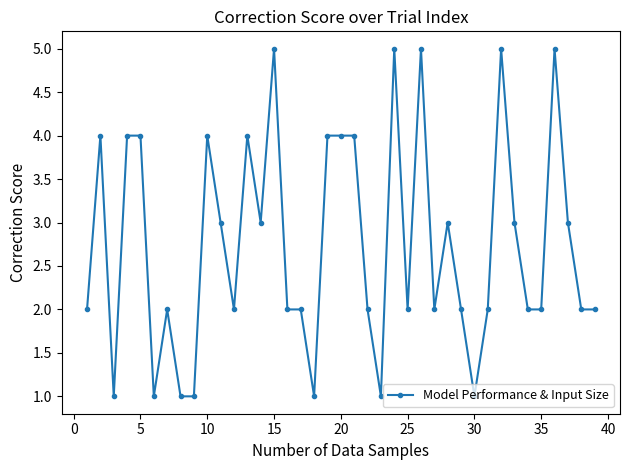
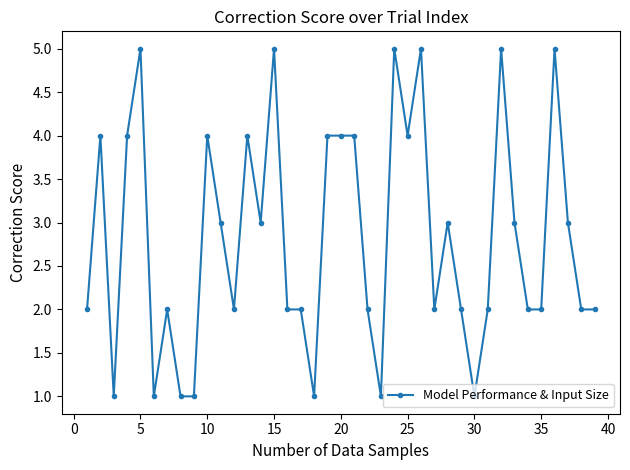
5: 4 -> 5
25: 2 -> 4
